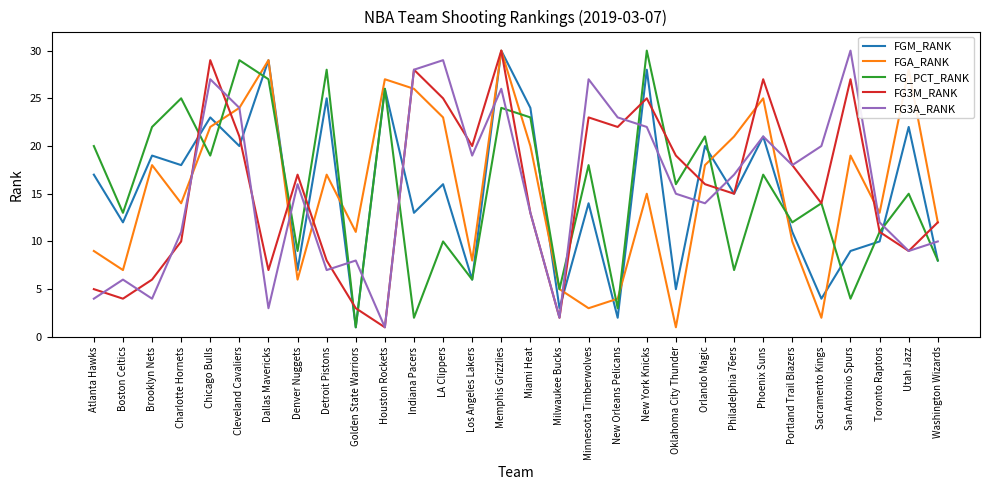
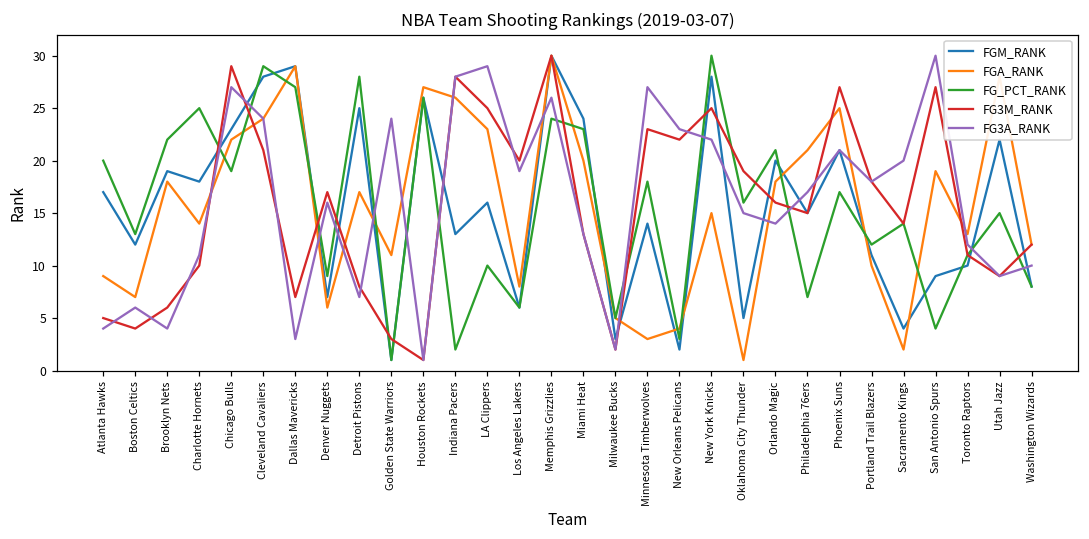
FGM_RANK, Cleveland Cavaliers: 20 -> 28
FG3A_RANK, Golden State Warriors: 8 -> 24
